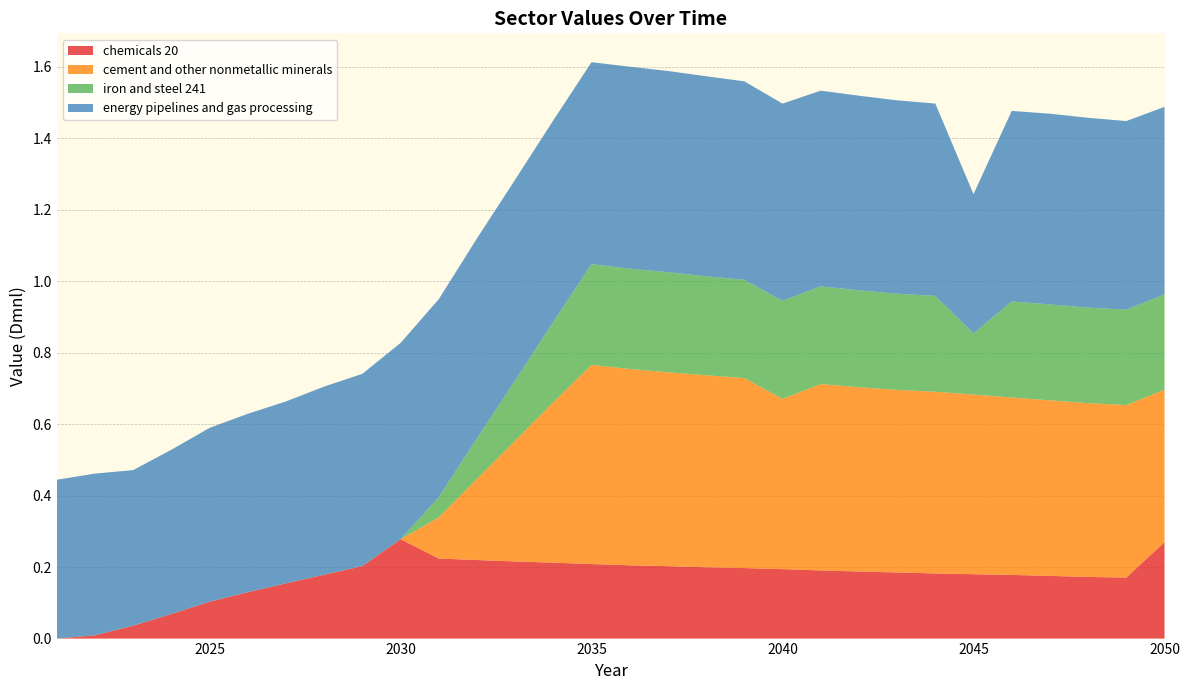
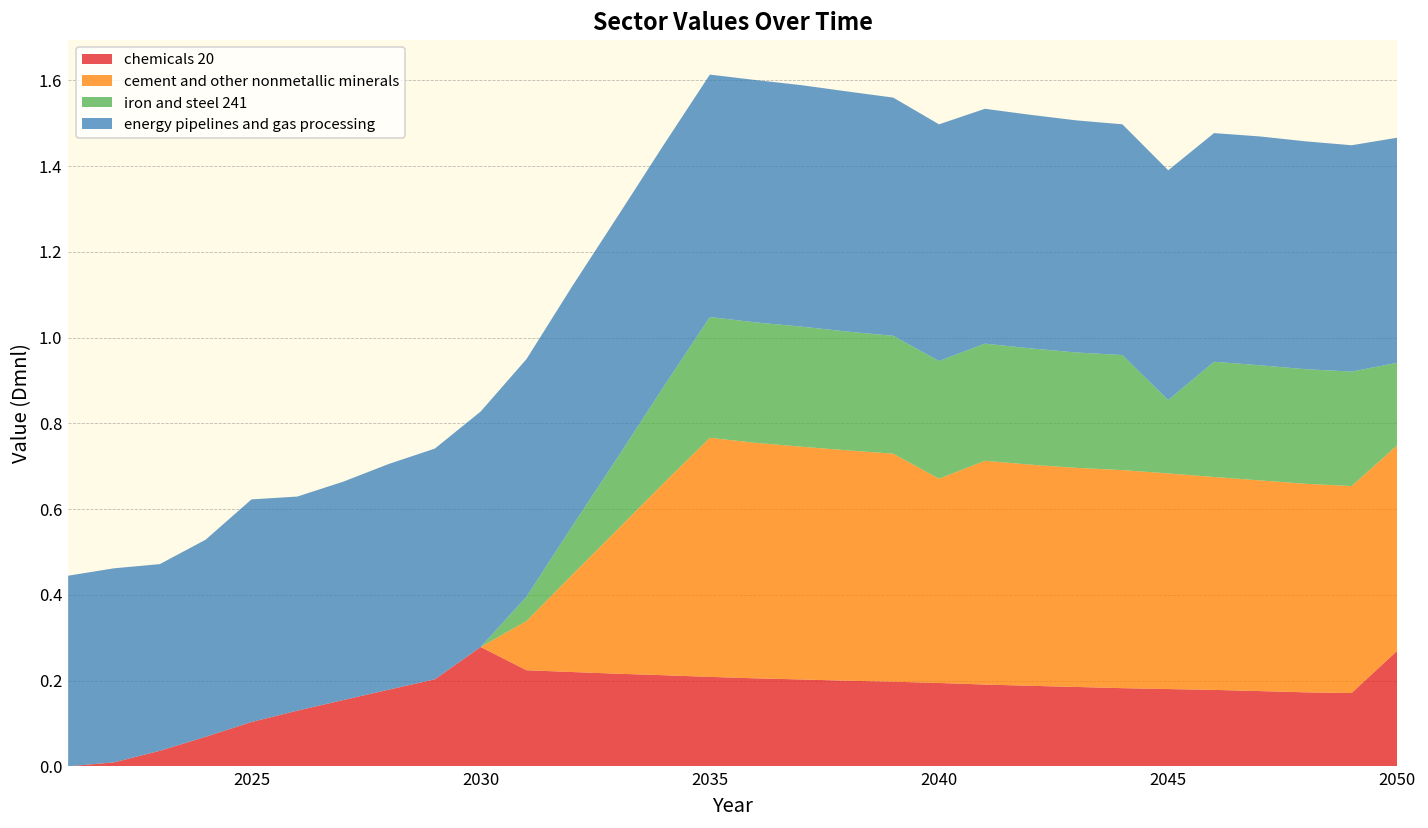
energy pipelines and gas processing, 2025: 0.49 -> 0.52
energy pipelines and gas processing, 2045: 0.39 -> 0.54
cement and other nonmetallic minerals, 2050: 0.43 -> 0.48
iron and steel 241, 2050: 0.27 -> 0.19
